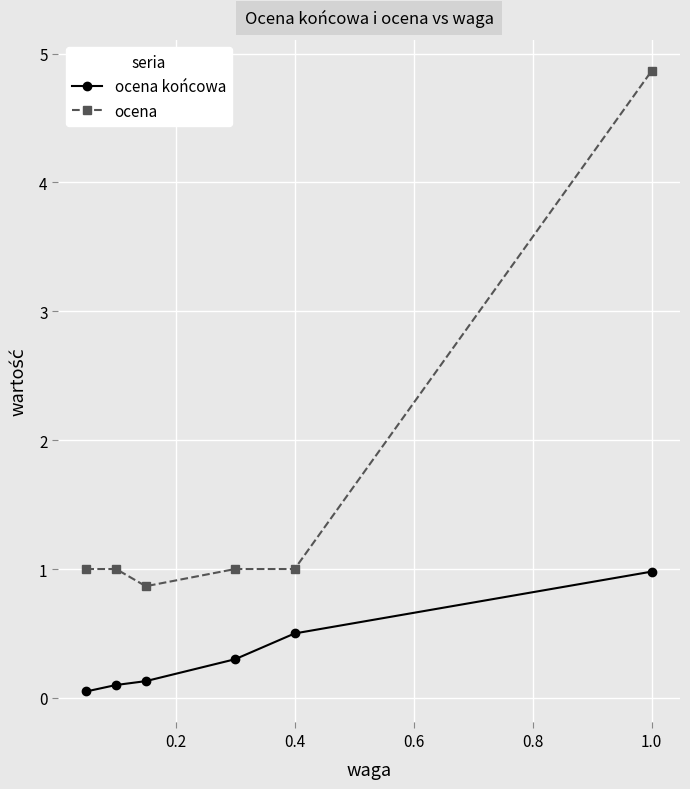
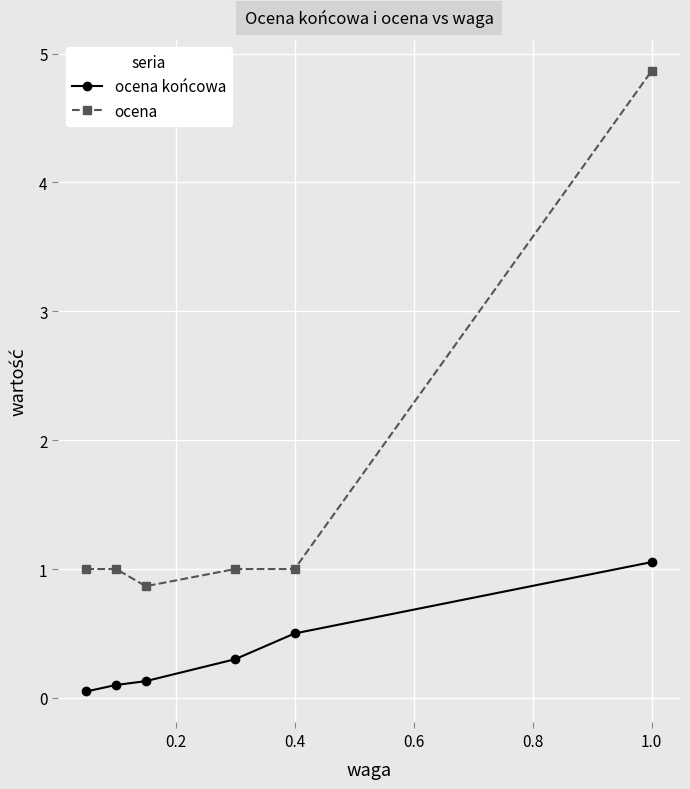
ocena końcowa, 1.0: 0.98 -> 1.05
